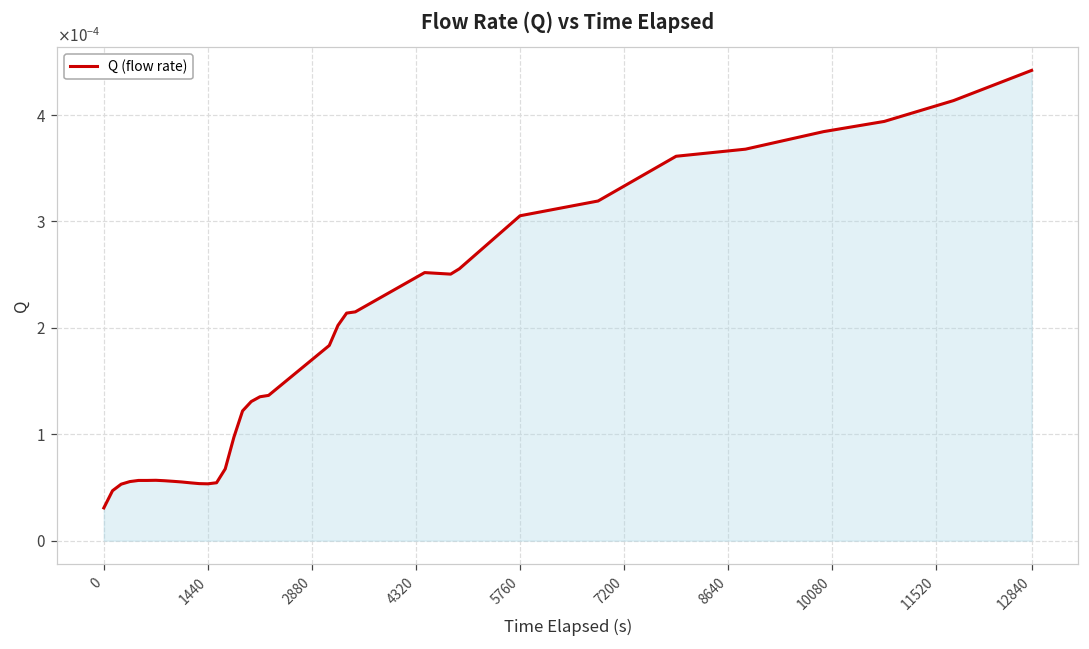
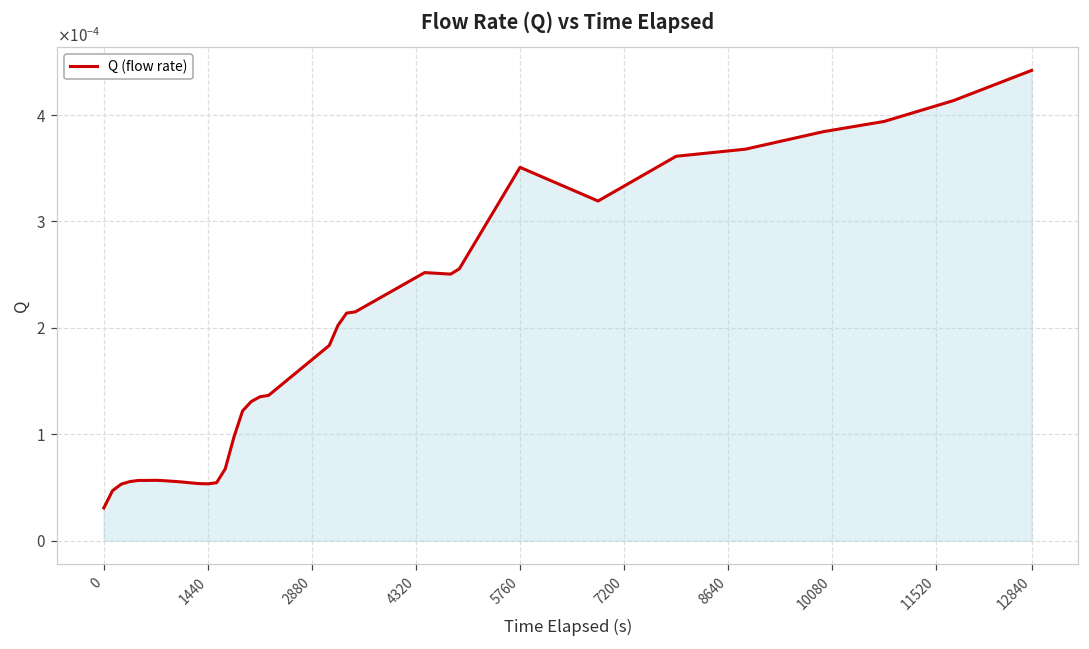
5760: 0.00031 -> 0.00035
